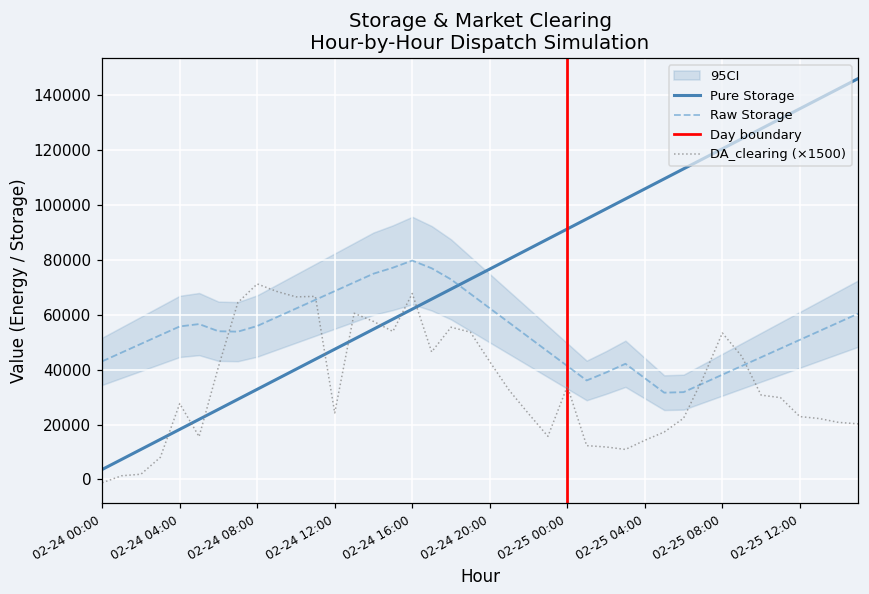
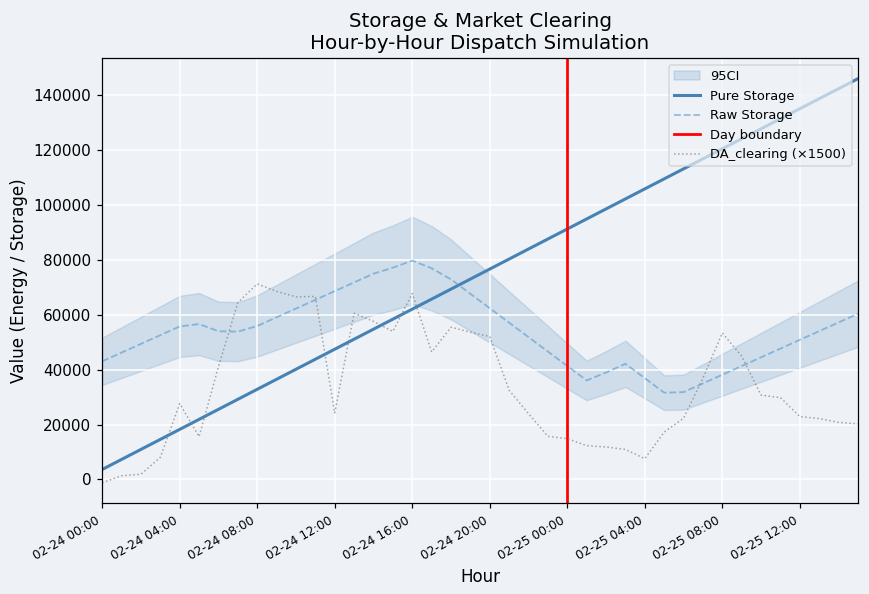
DA_clearing (×1500), 02-24 20:00: 43000 -> 52000
DA_clearing (×1500), 02-25 00:00: 34000 -> 15000
DA_clearing (×1500), 02-25 04:00: 14000 -> 8000
